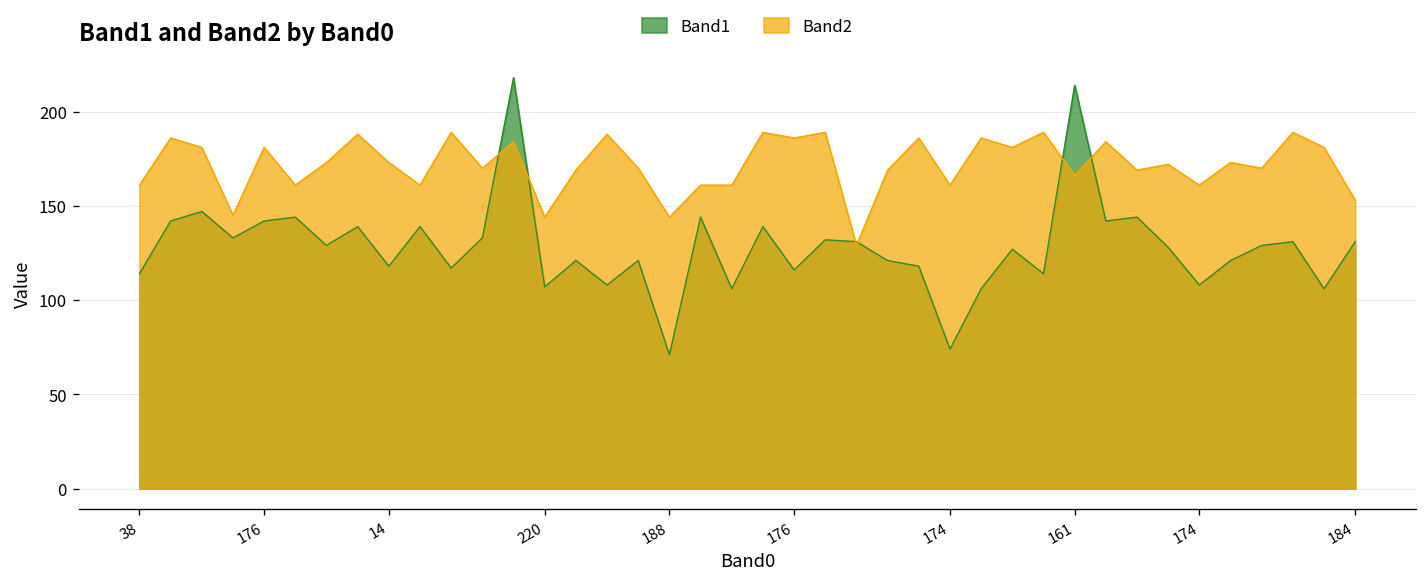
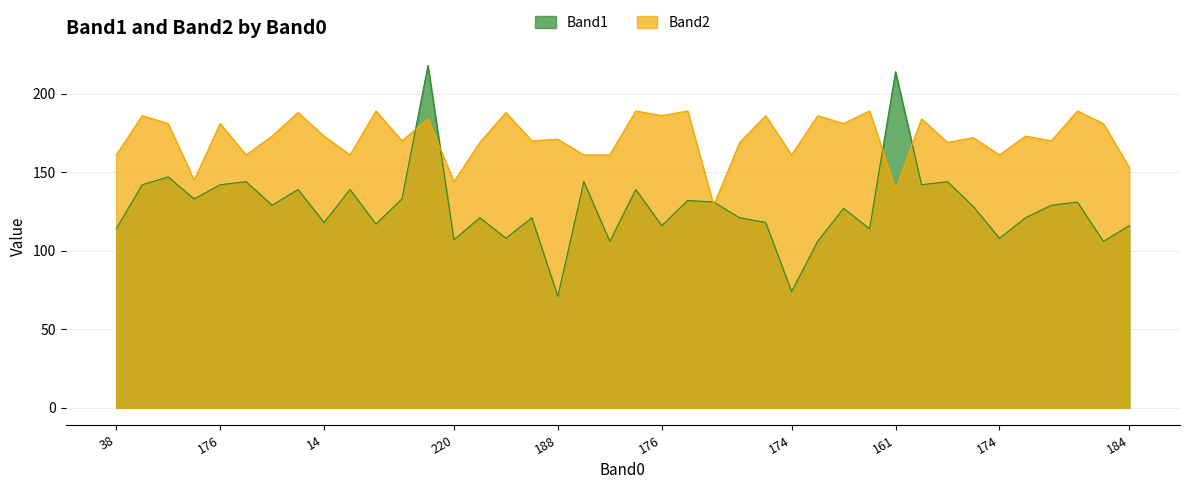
Band2, 188: 144 -> 171
Band2, 161: 166 -> 139
Band1, 184: 131 -> 116
